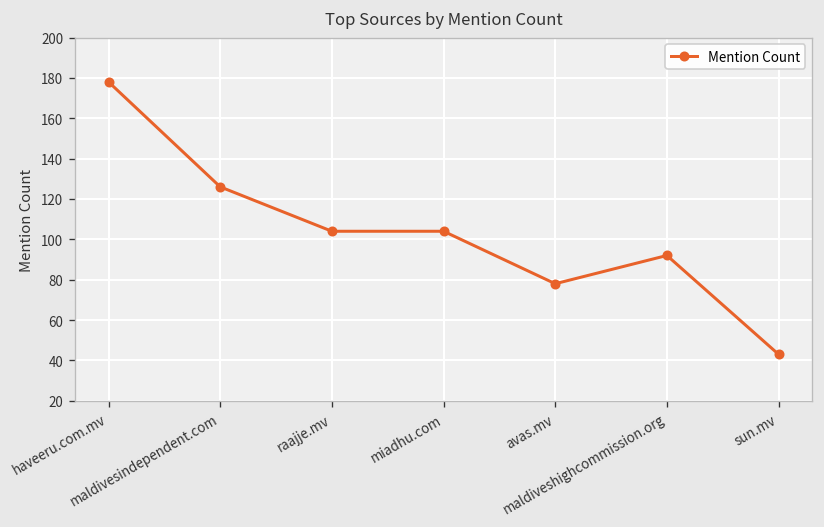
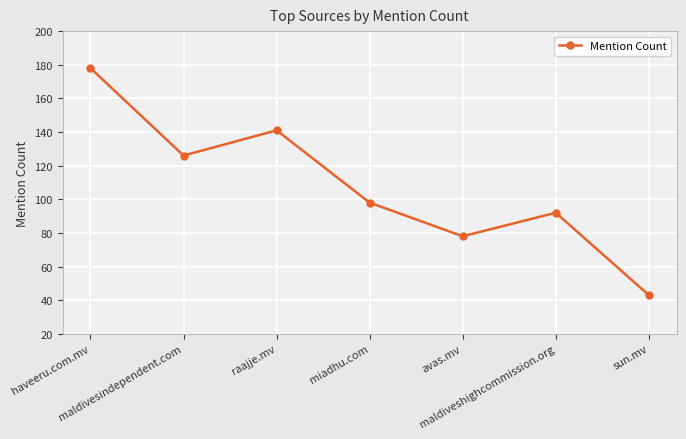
raajje.mv: 104 -> 141
miadhu.com: 104 -> 98
